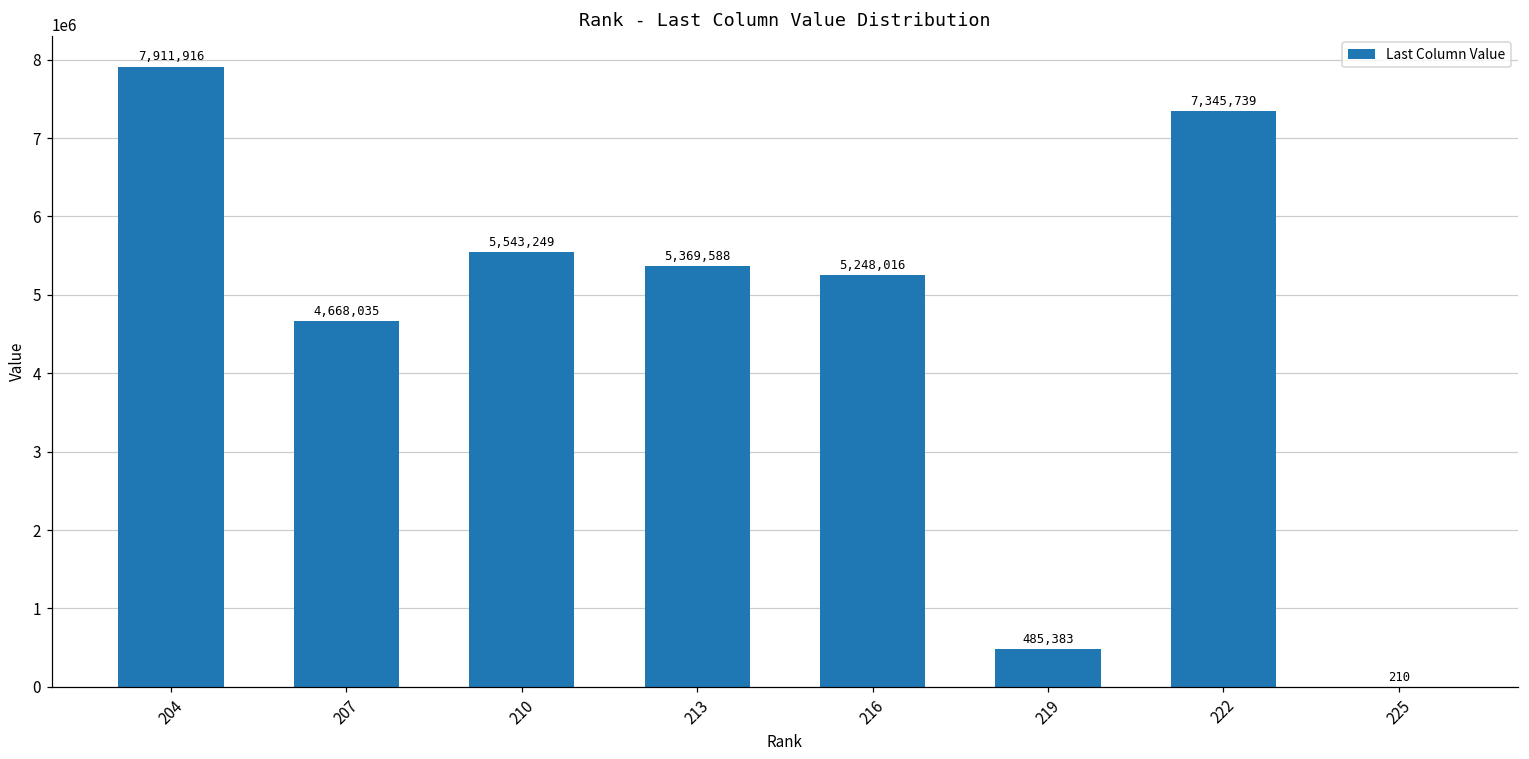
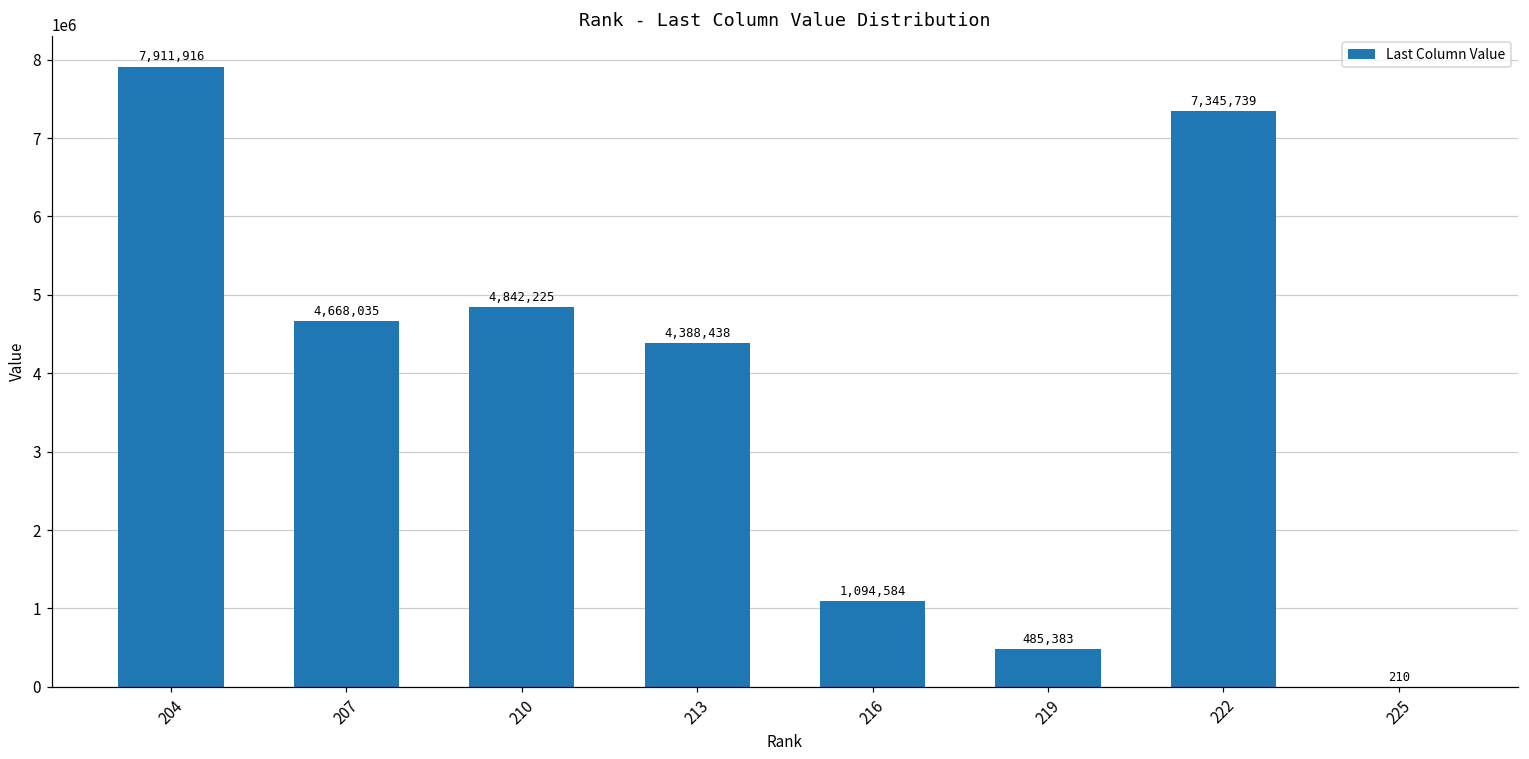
210: 5,543,249 -> 4,842,225
213: 5,369,588 -> 4,388,438
216: 5,248,016 -> 1,094,584
